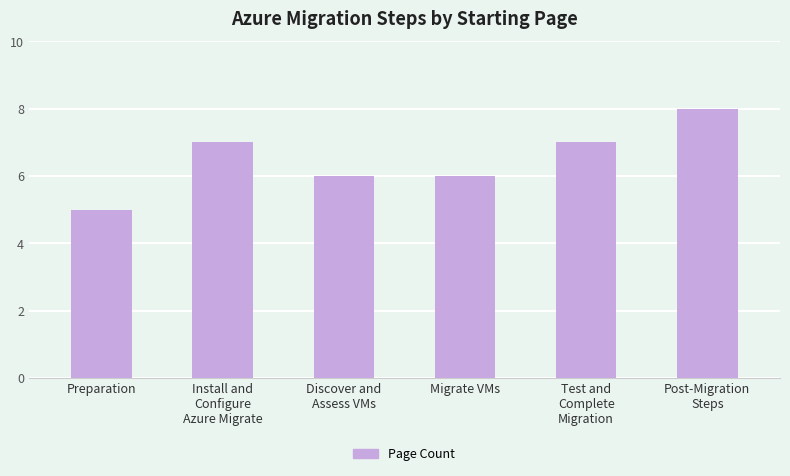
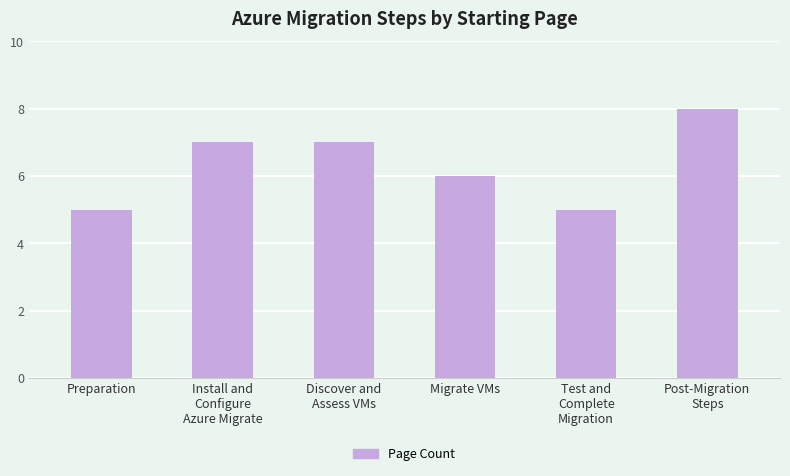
Discover and Assess VMs: 6 -> 7
Test and Complete Migration: 7 -> 5
